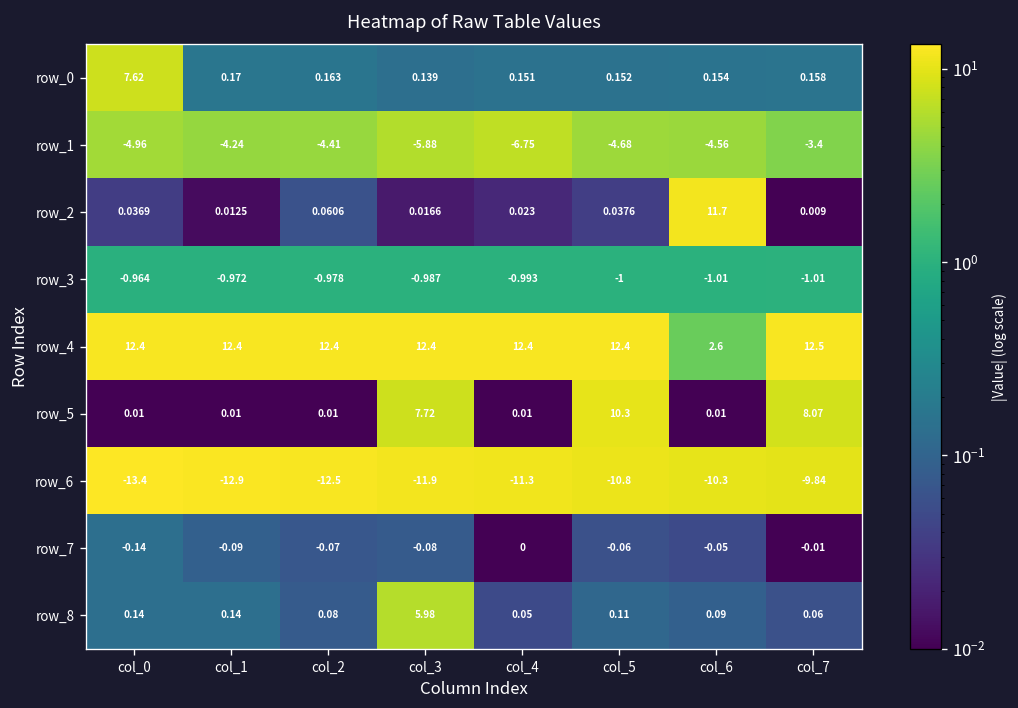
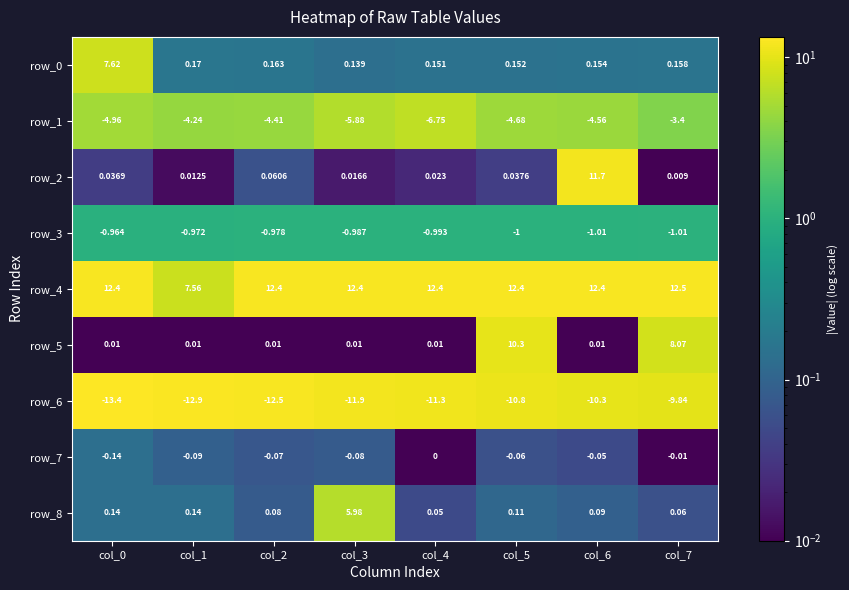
row_4, col_1: 12.4 -> 7.56
row_4, col_6: 2.6 -> 12.4
row_5, col_3: 7.72 -> 0.01
